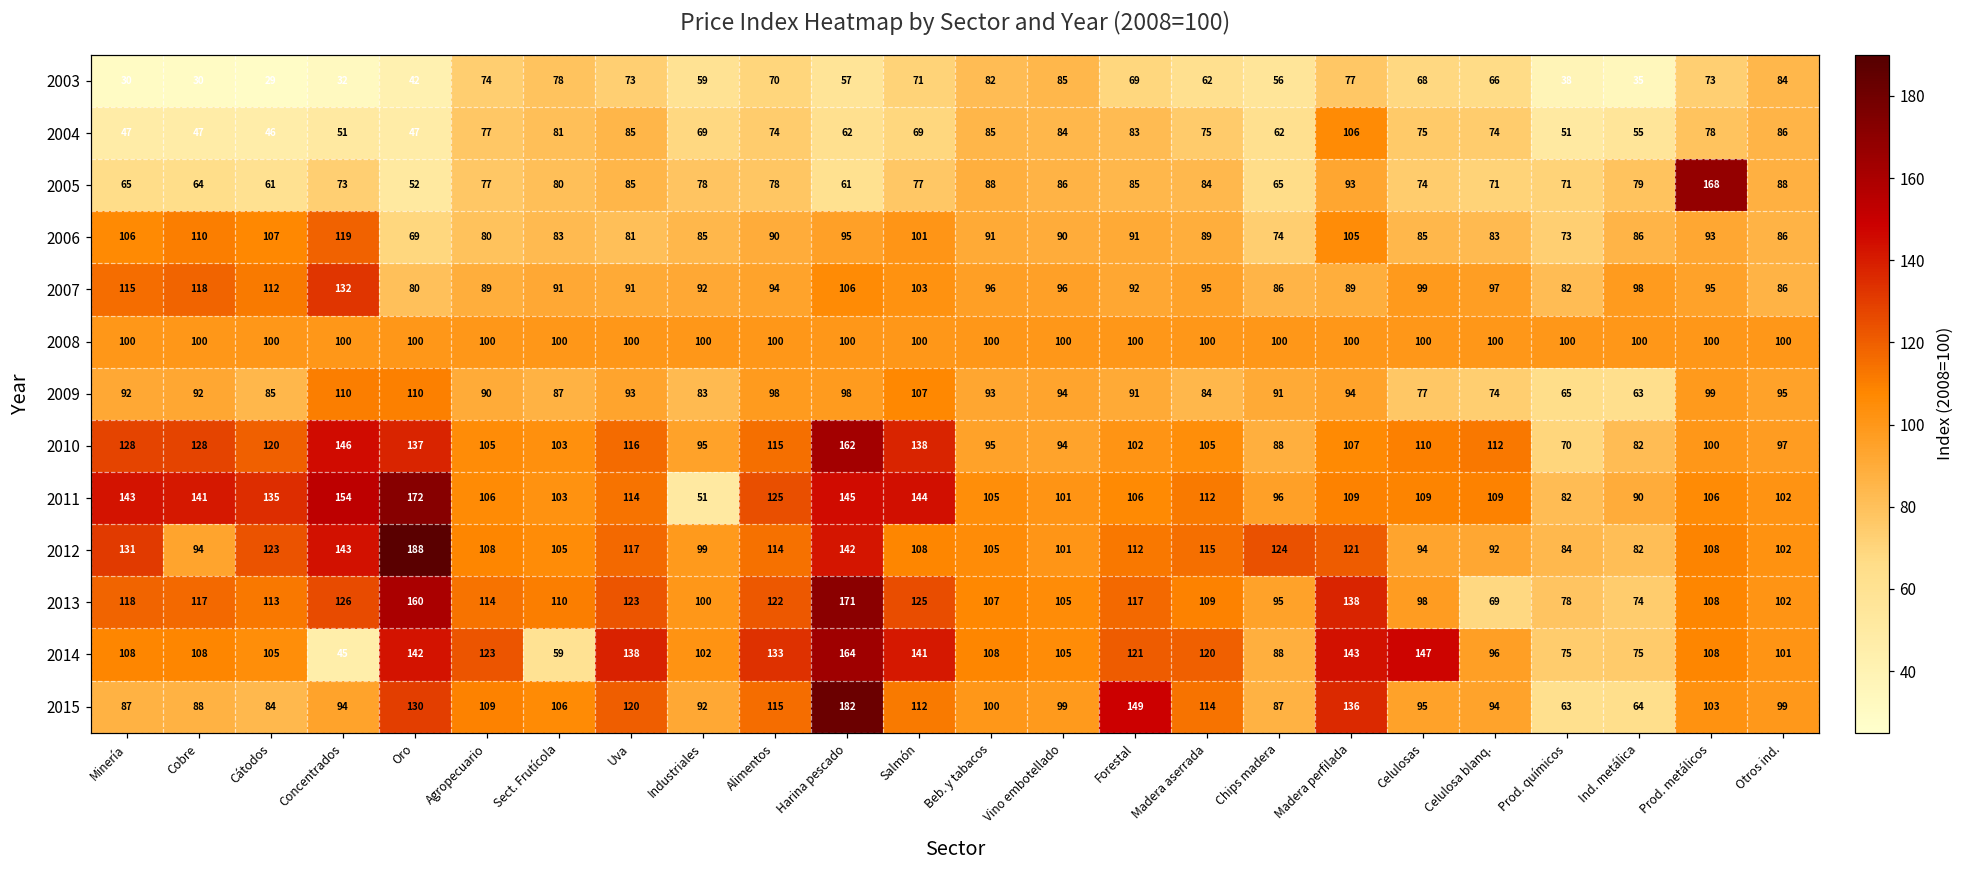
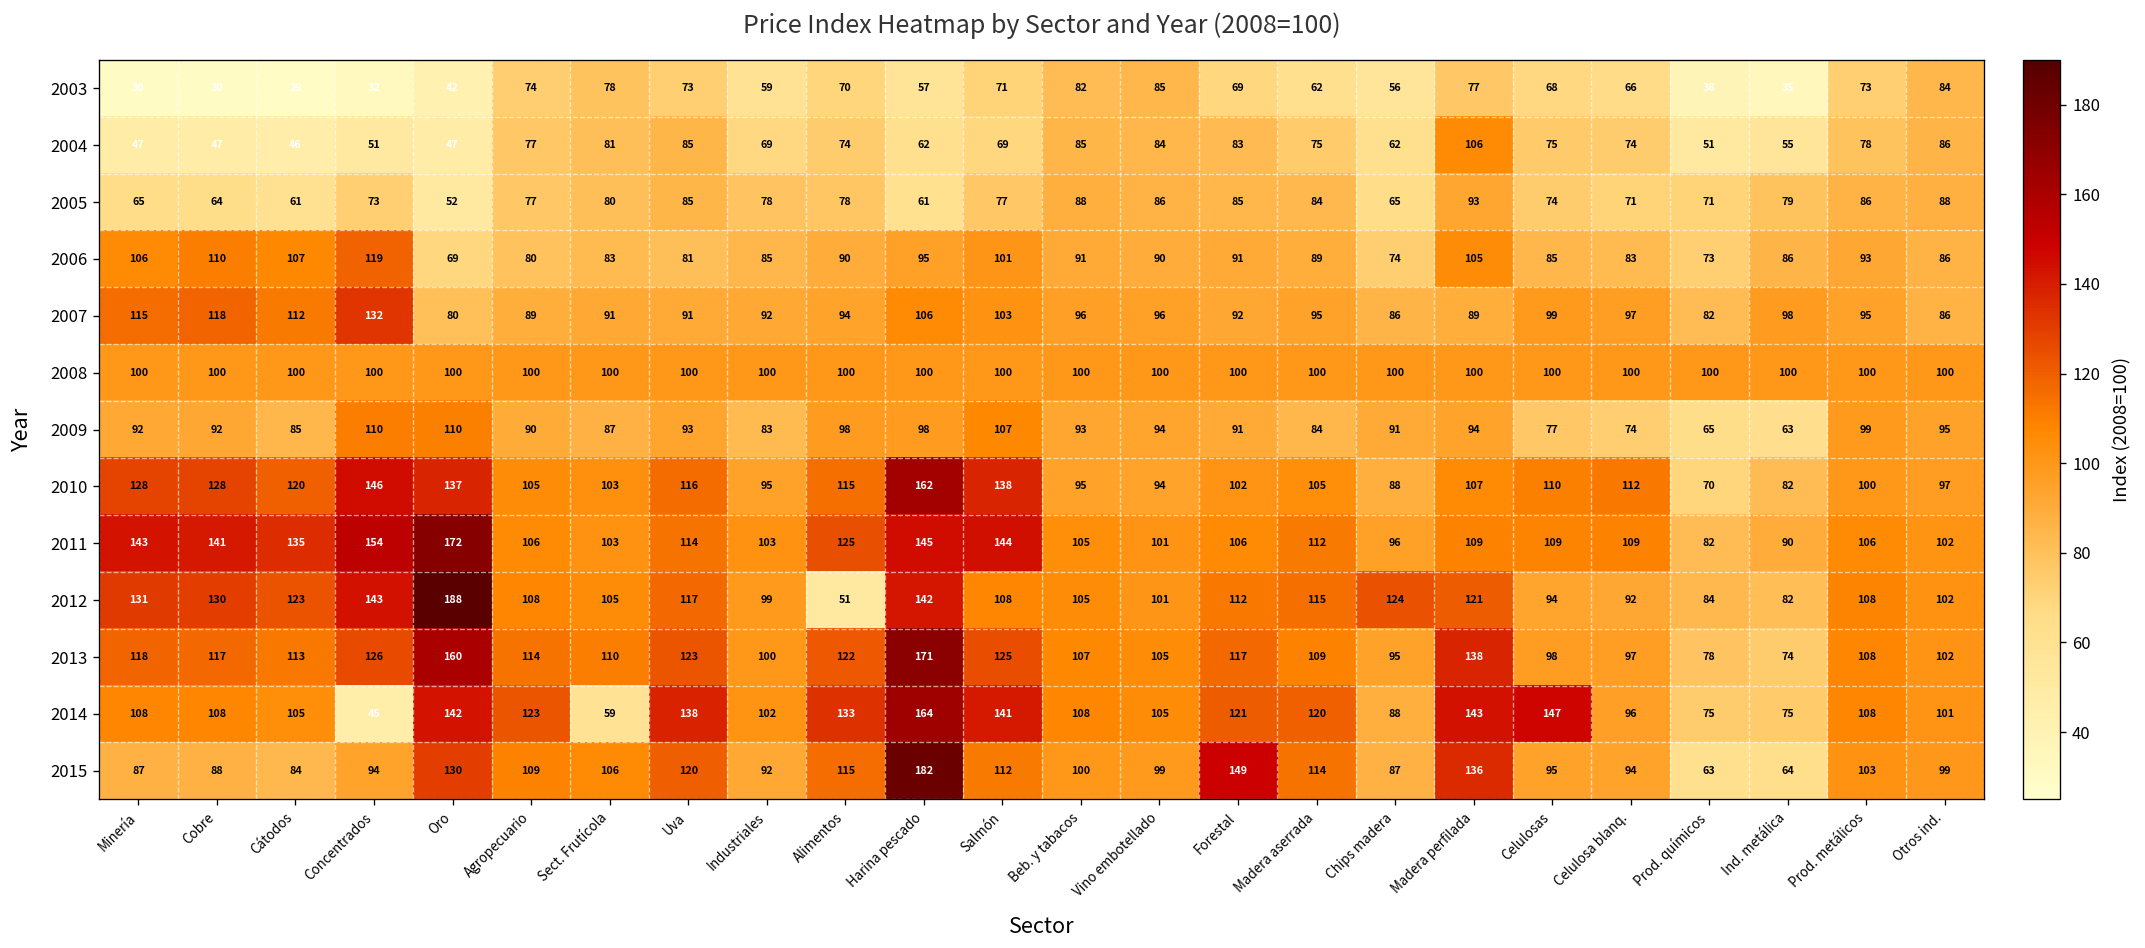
2005, Prod. metálicos: 168 -> 86
2011, Industriales: 51 -> 103
2012, Cobre: 94 -> 130
2012, Alimentos: 114 -> 51
2013, Celulosa blanq.: 69 -> 97
